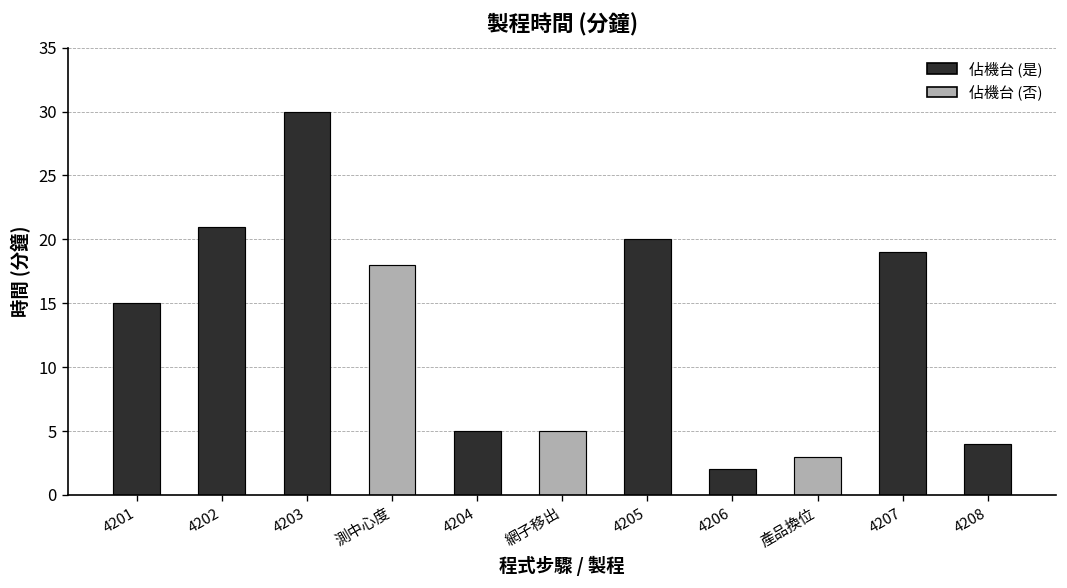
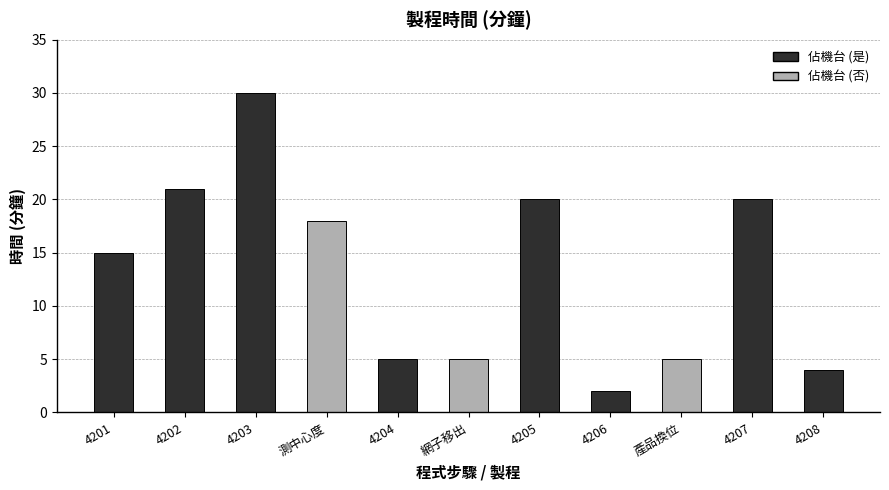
產品換位: 3 -> 5
4207: 19 -> 20
